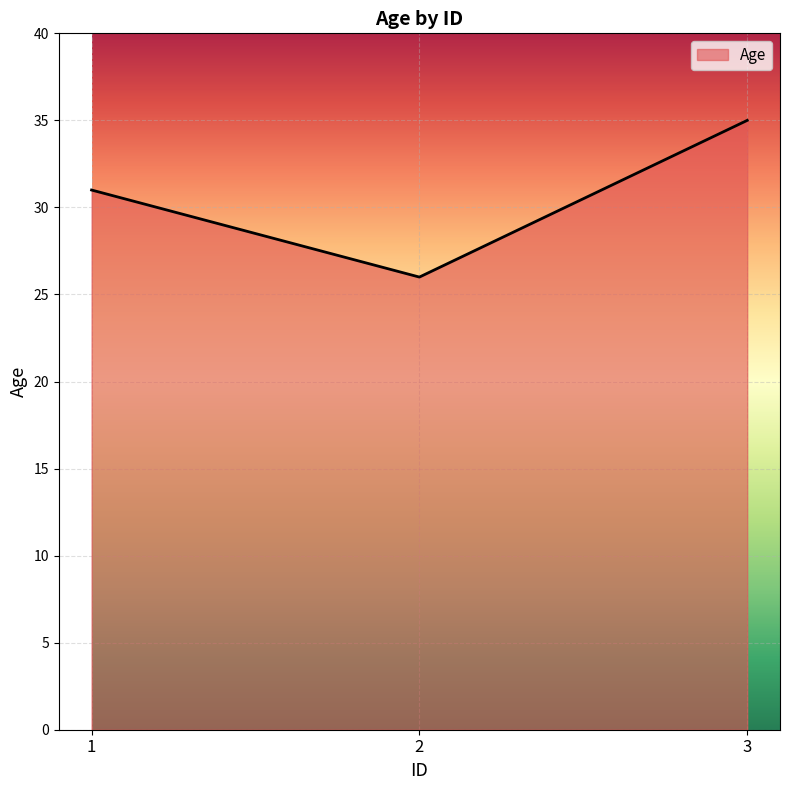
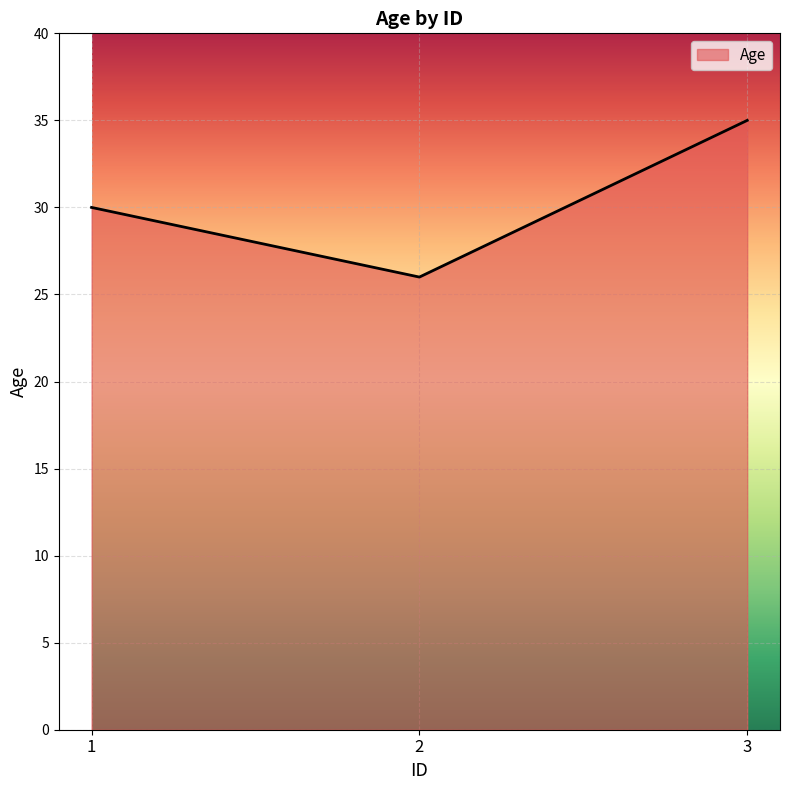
1: 31 -> 30
